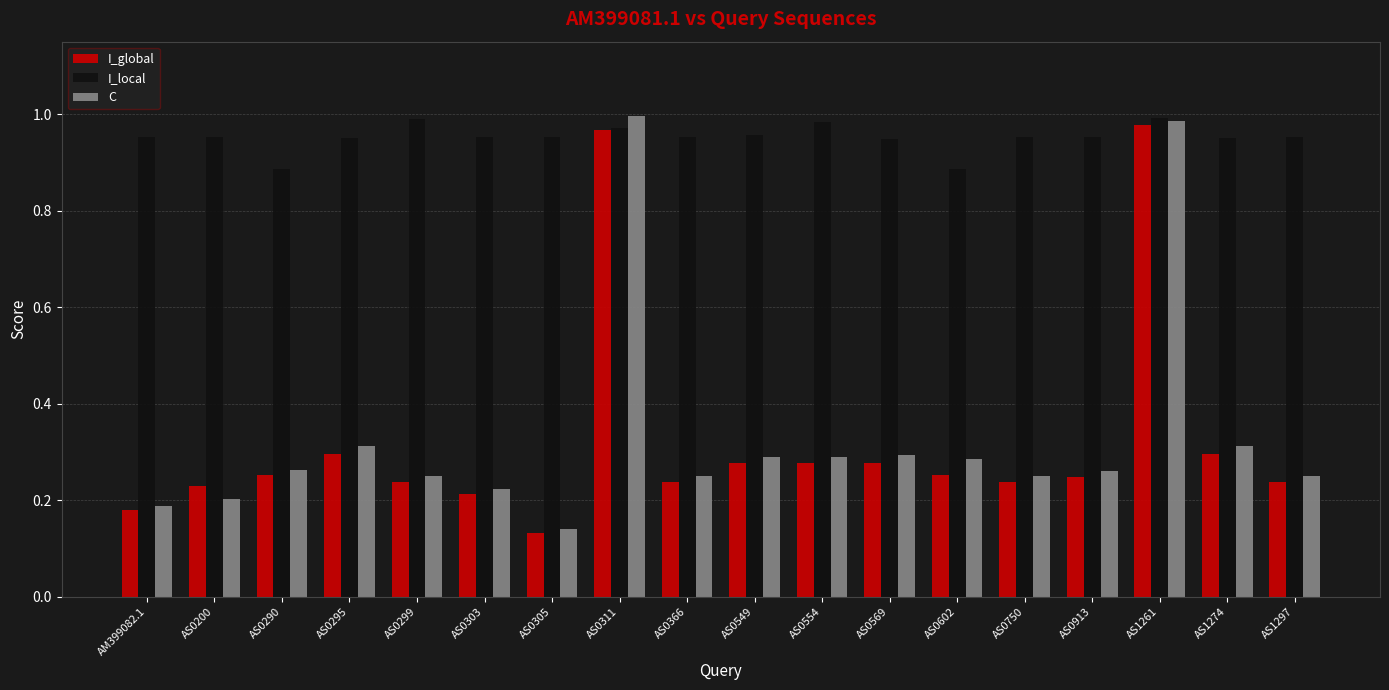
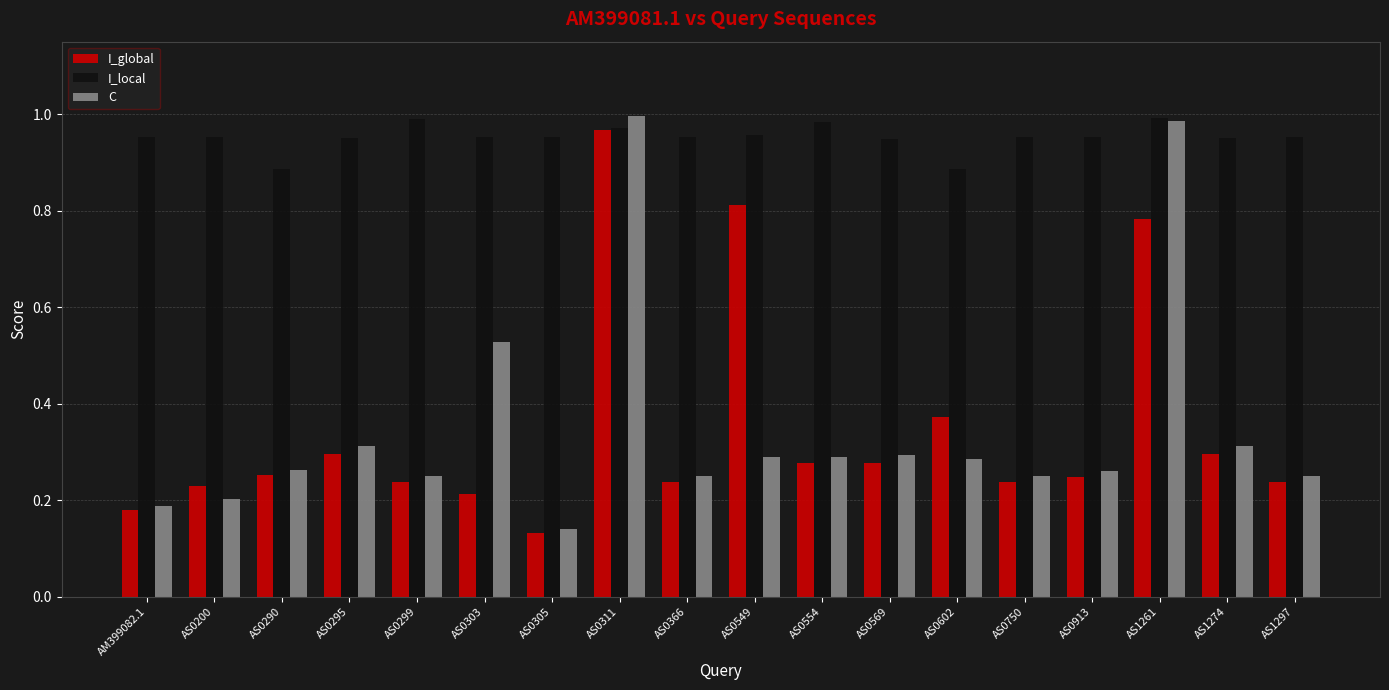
C, AS0303: 0.22 -> 0.53
I_global, AS0549: 0.28 -> 0.81
I_global, AS0602: 0.25 -> 0.37
I_global, AS1261: 0.98 -> 0.78
